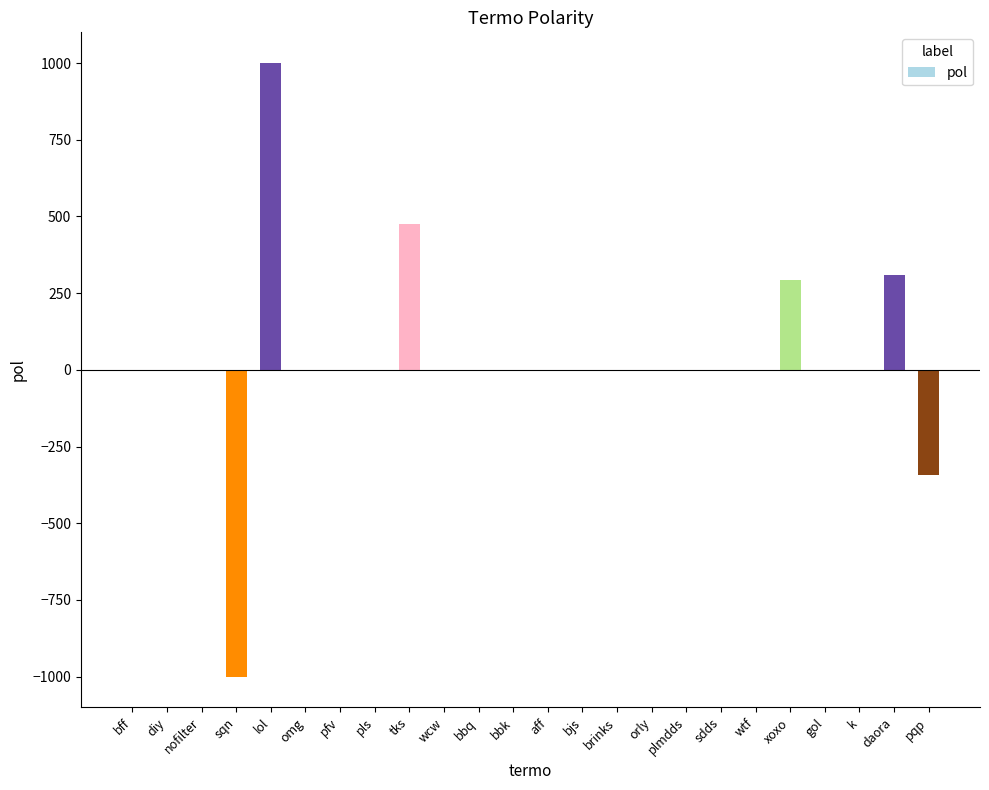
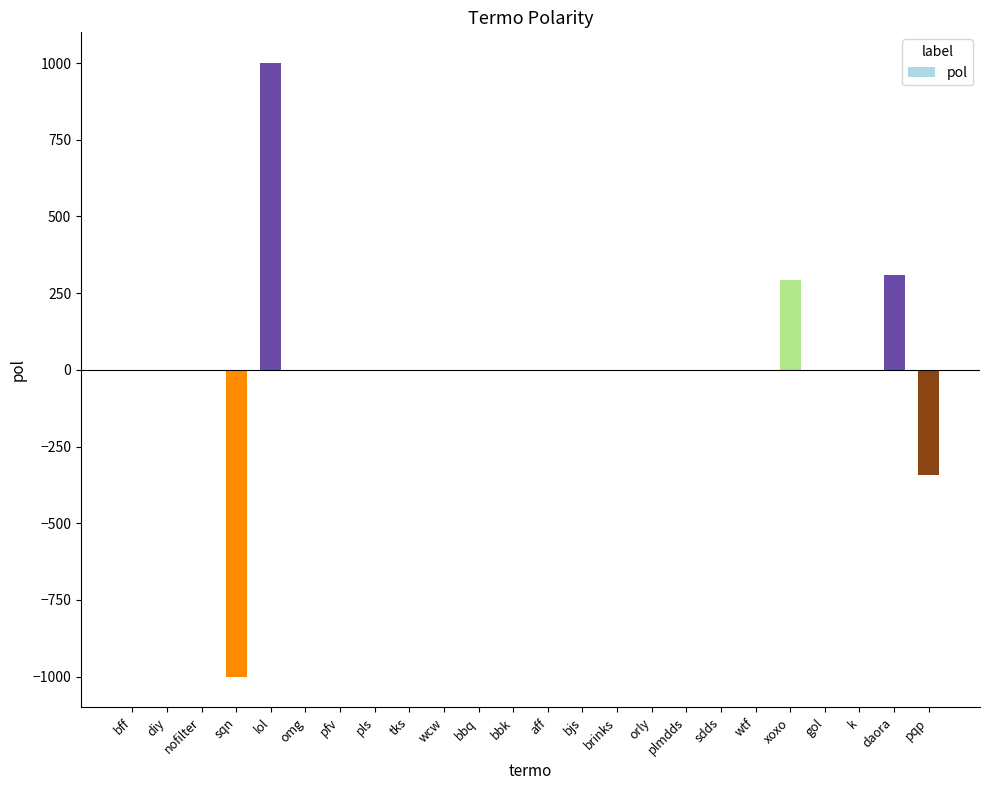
tks: 480 -> 0
